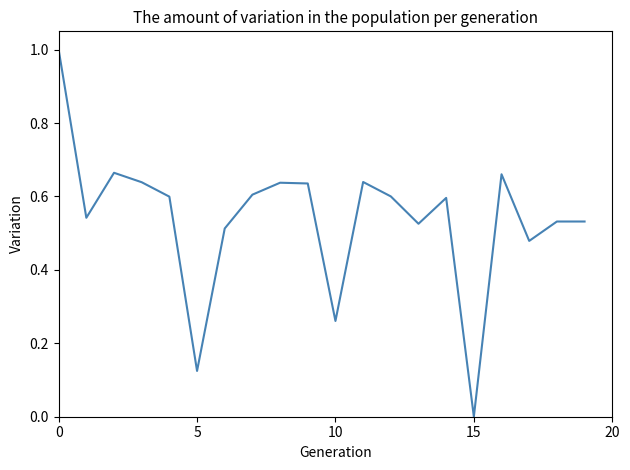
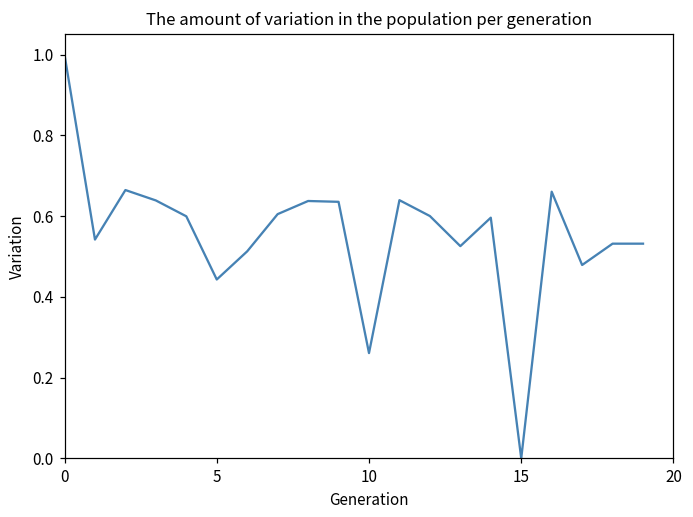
5: 0.12 -> 0.44
